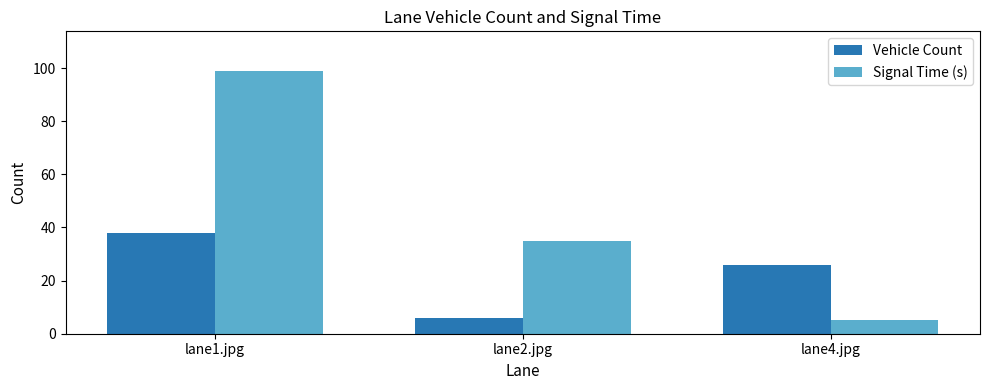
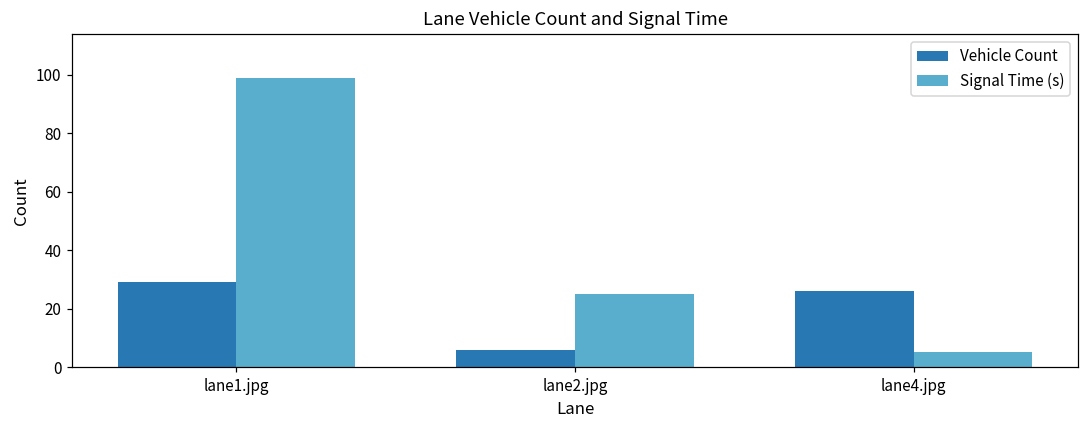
Vehicle Count, lane1.jpg: 38 -> 29
Signal Time (s), lane2.jpg: 35 -> 25
